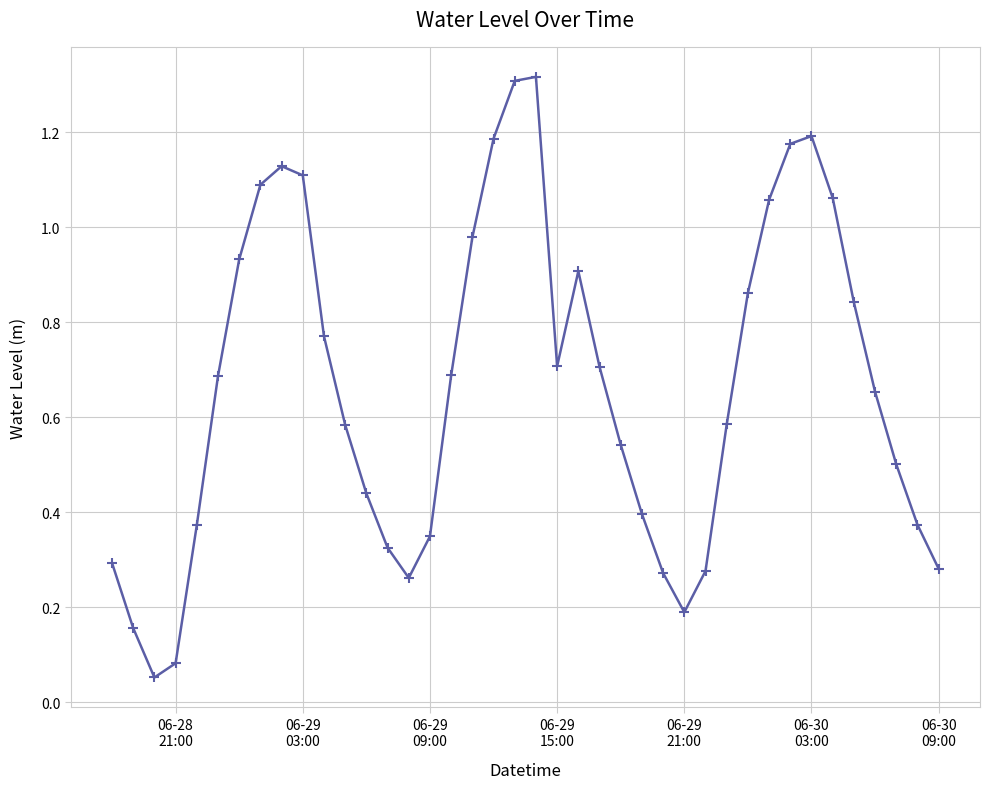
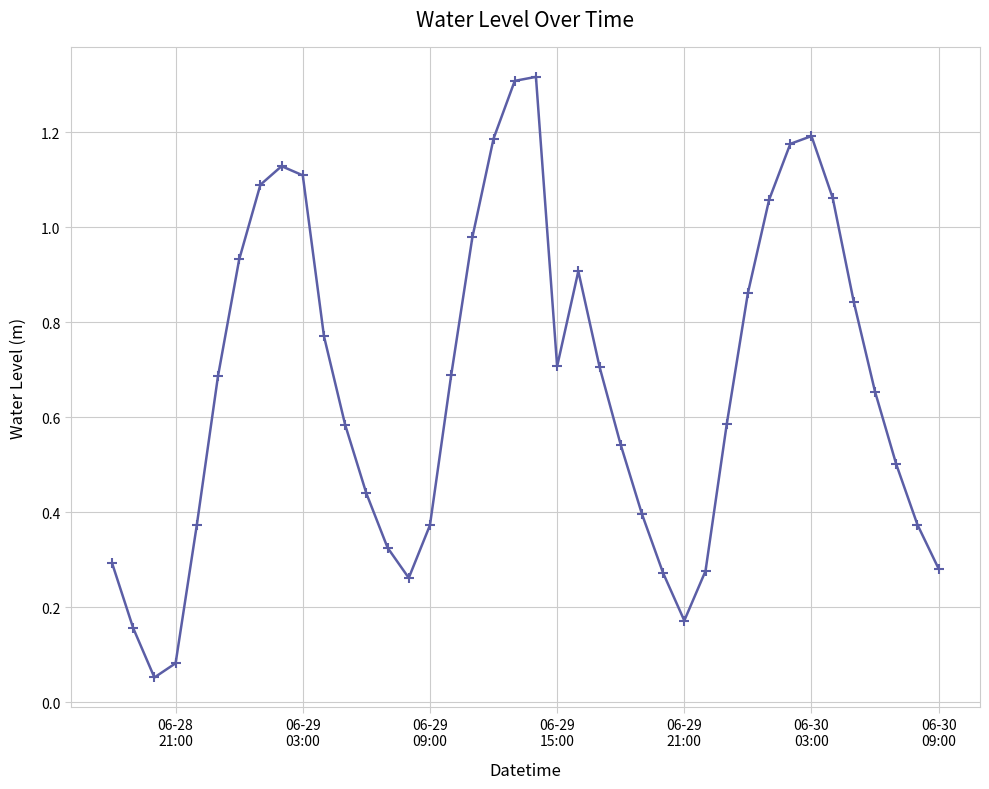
06-29 09:00: 0.35 -> 0.37
06-29 21:00: 0.19 -> 0.17
